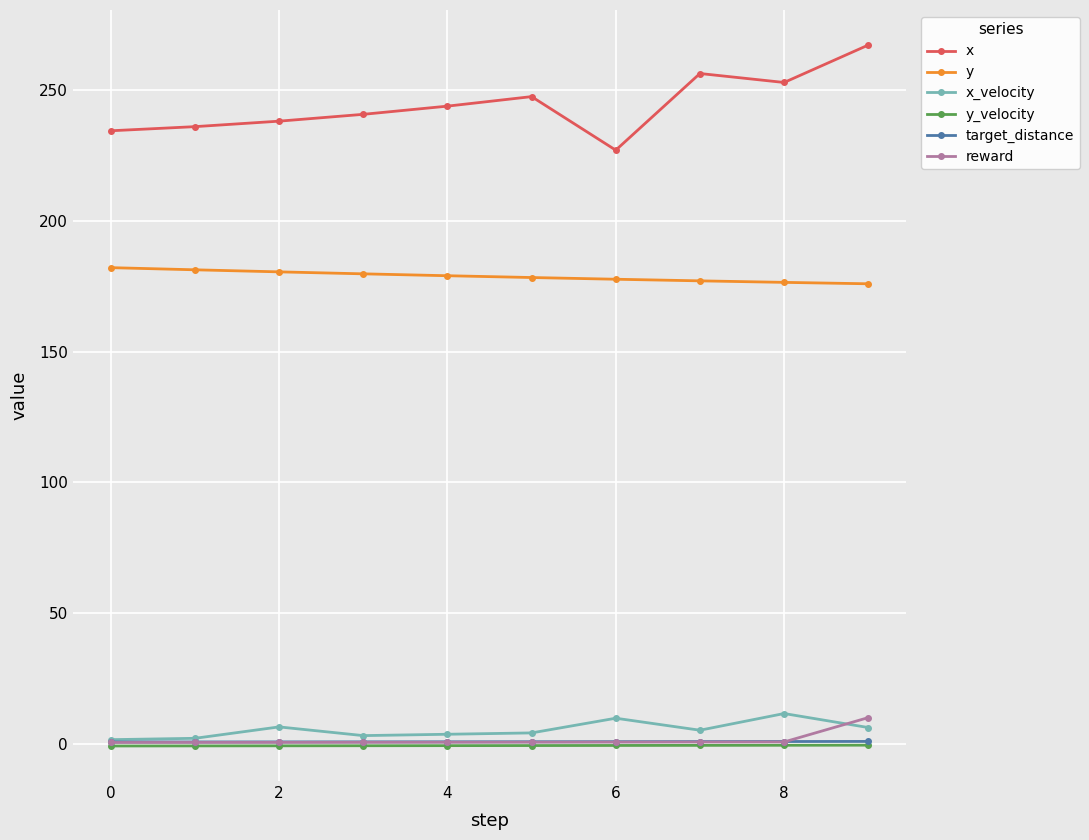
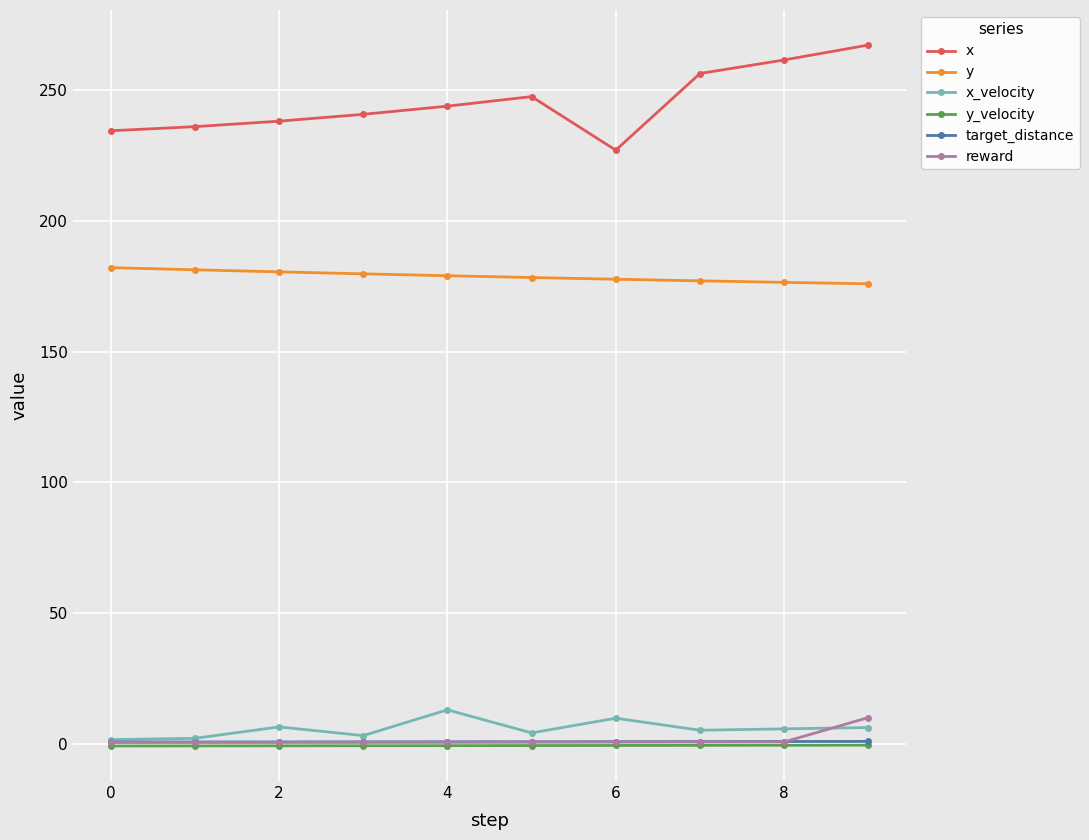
x_velocity, 4: 4 -> 13
x, 8: 253 -> 262
x_velocity, 8: 12 -> 6
